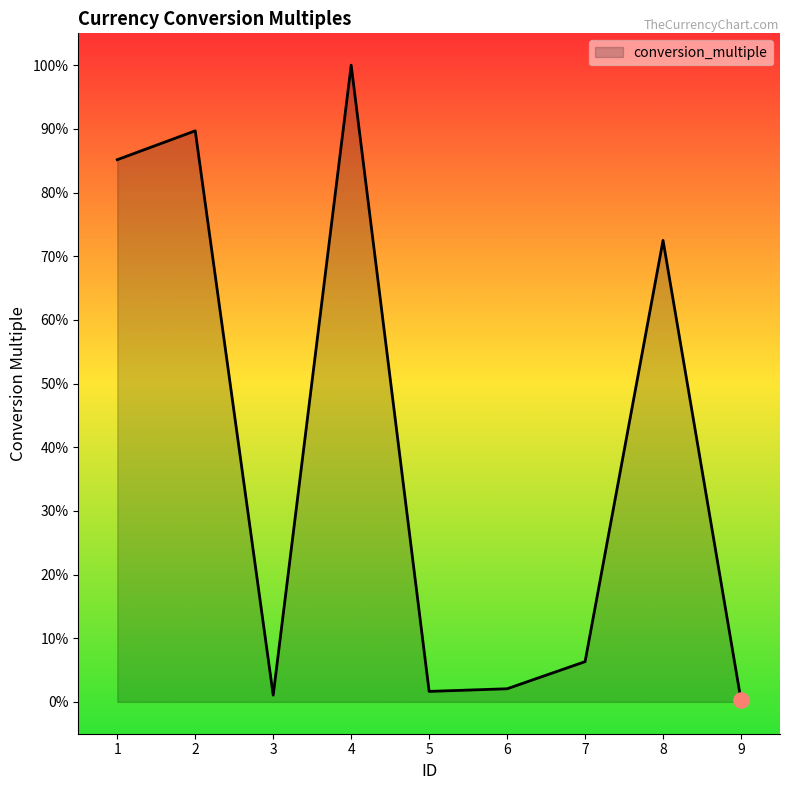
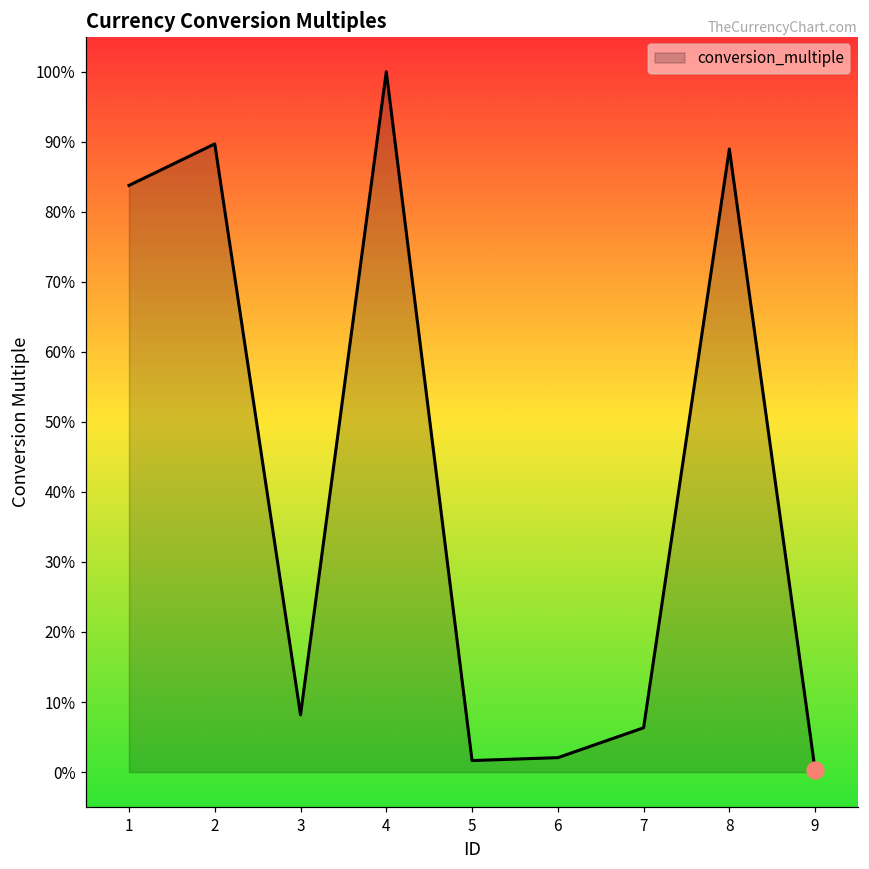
conversion_multiple, 1: 85% -> 84%
conversion_multiple, 3: 1% -> 8%
conversion_multiple, 8: 72% -> 89%
